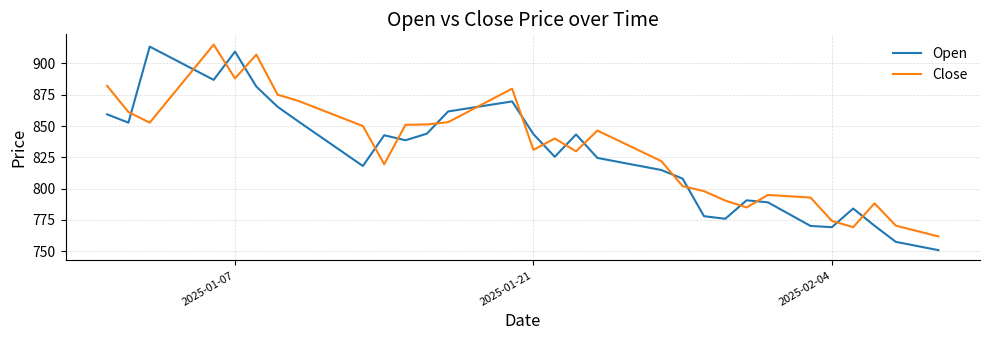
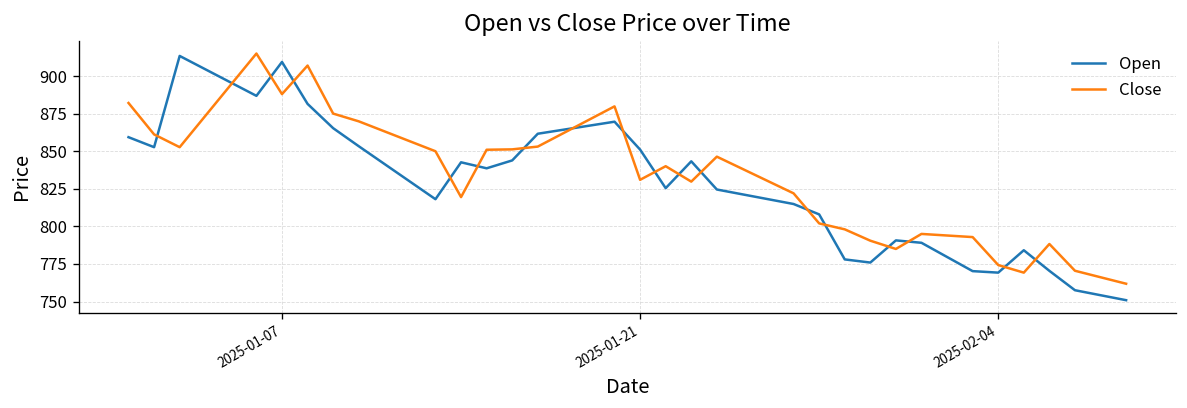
Open, 2025-01-21: 844 -> 851
